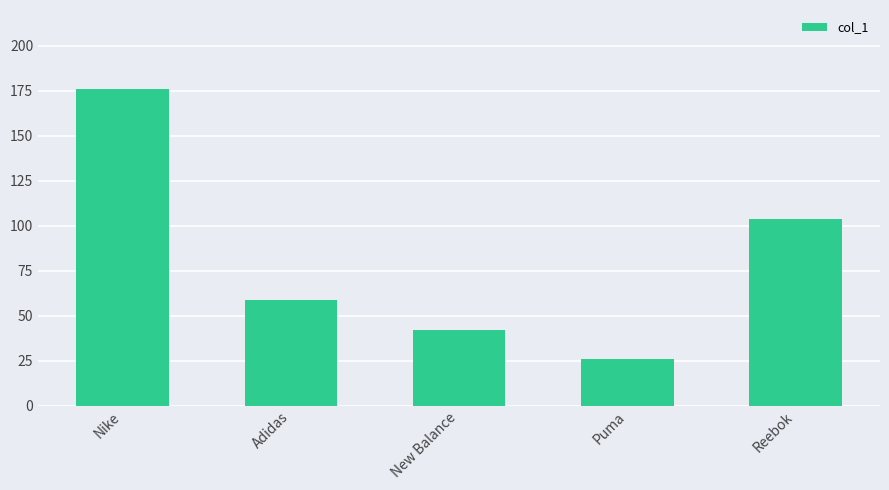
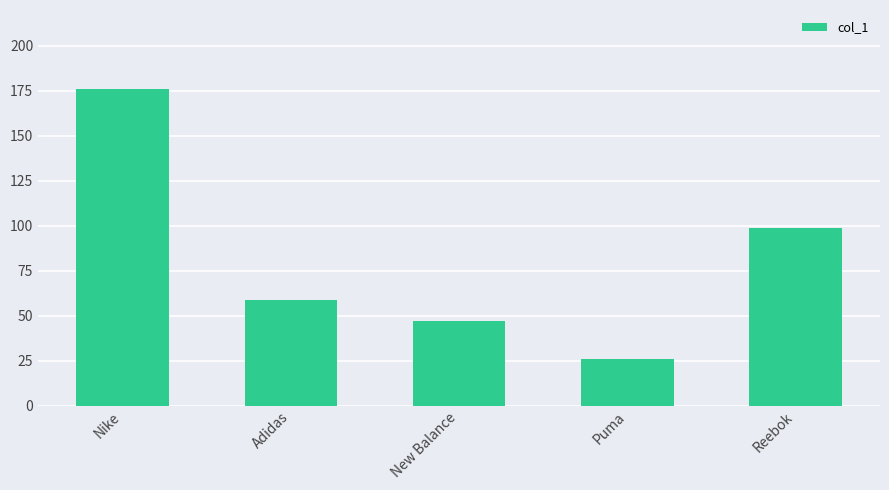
New Balance: 42 -> 47
Reebok: 104 -> 99
